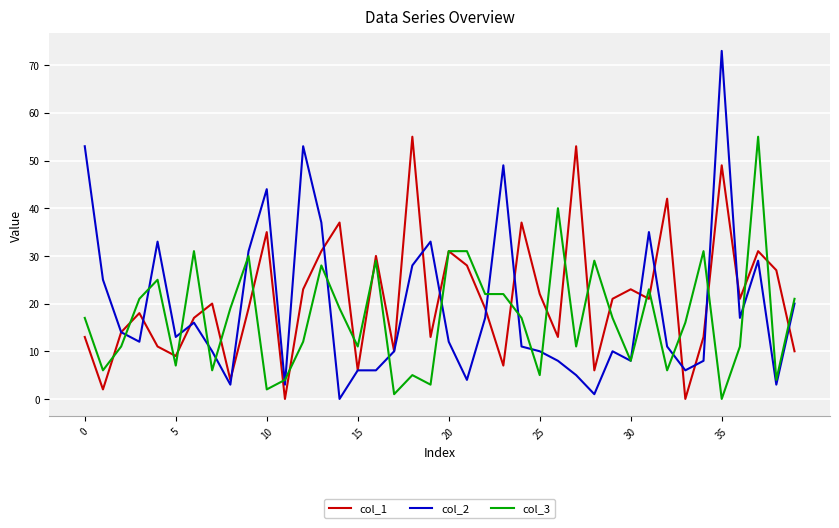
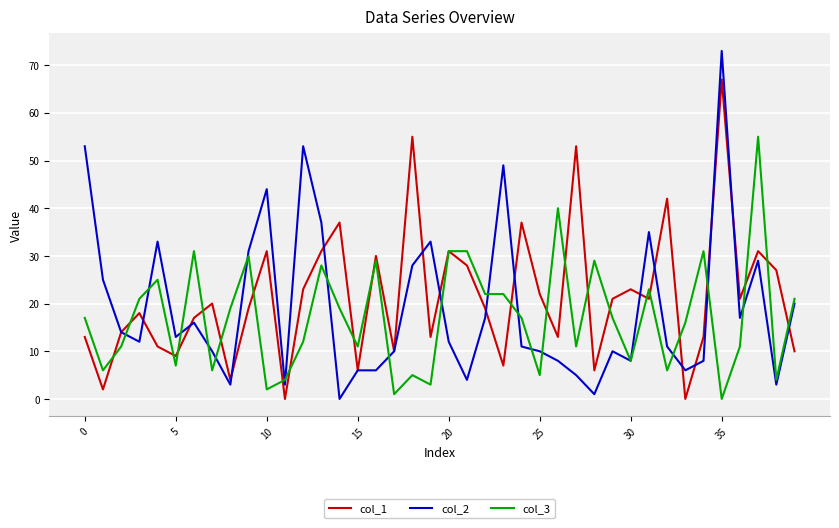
col_1, 10: 35 -> 31
col_1, 35: 49 -> 67
